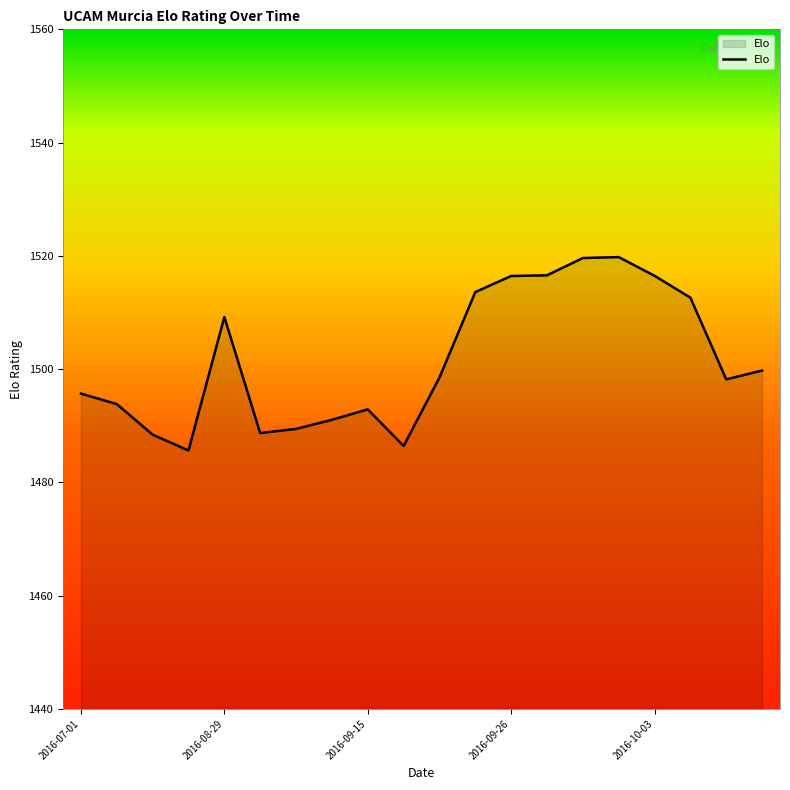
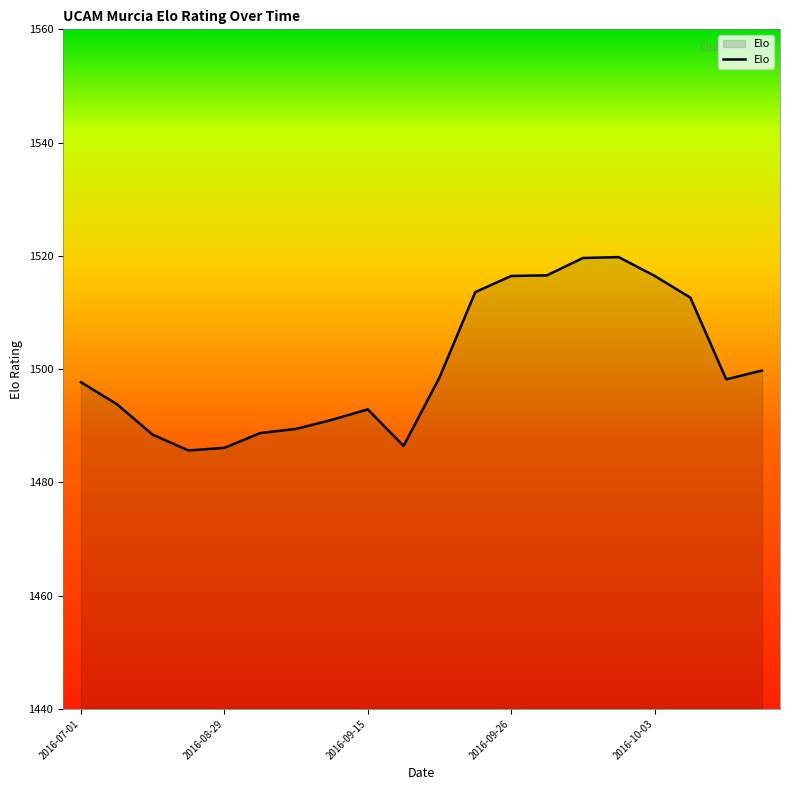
2016-07-01: 1496 -> 1498
2016-08-29: 1509 -> 1486
